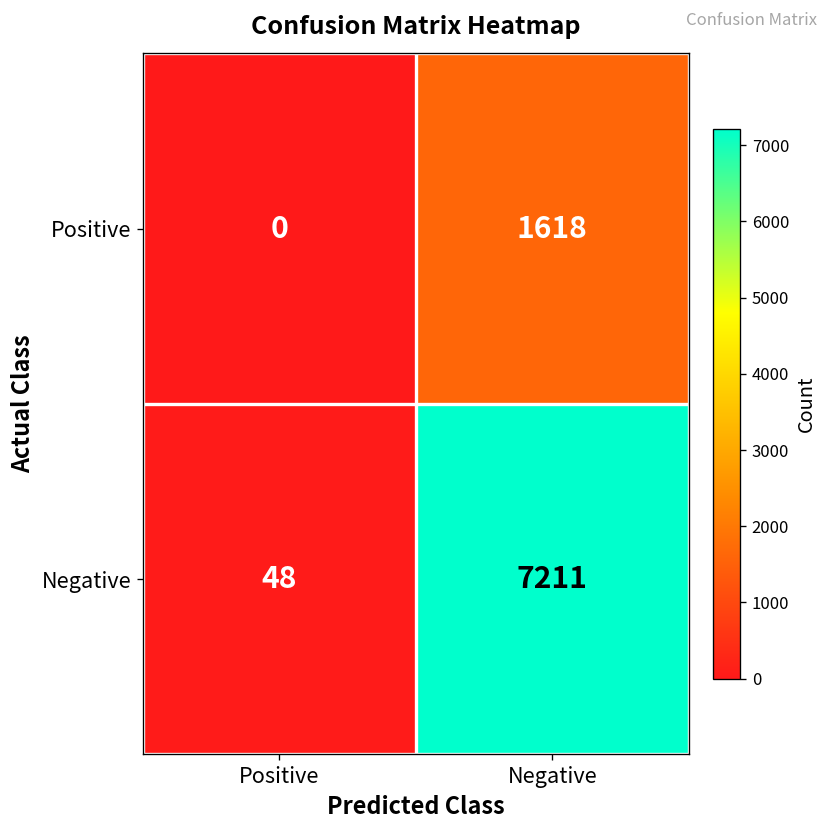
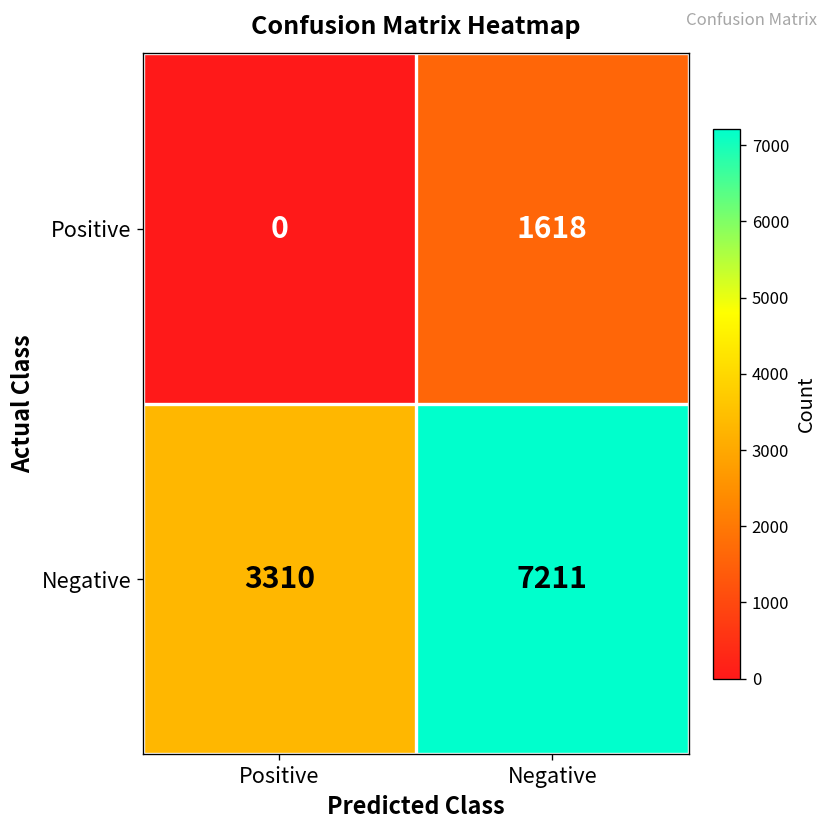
Negative, Positive: 48 -> 3310
